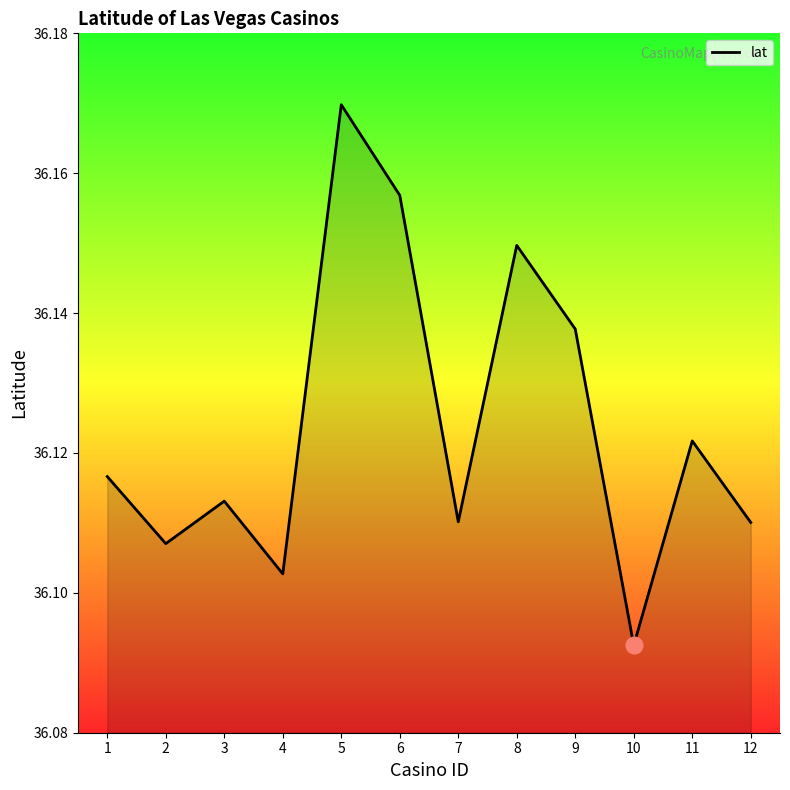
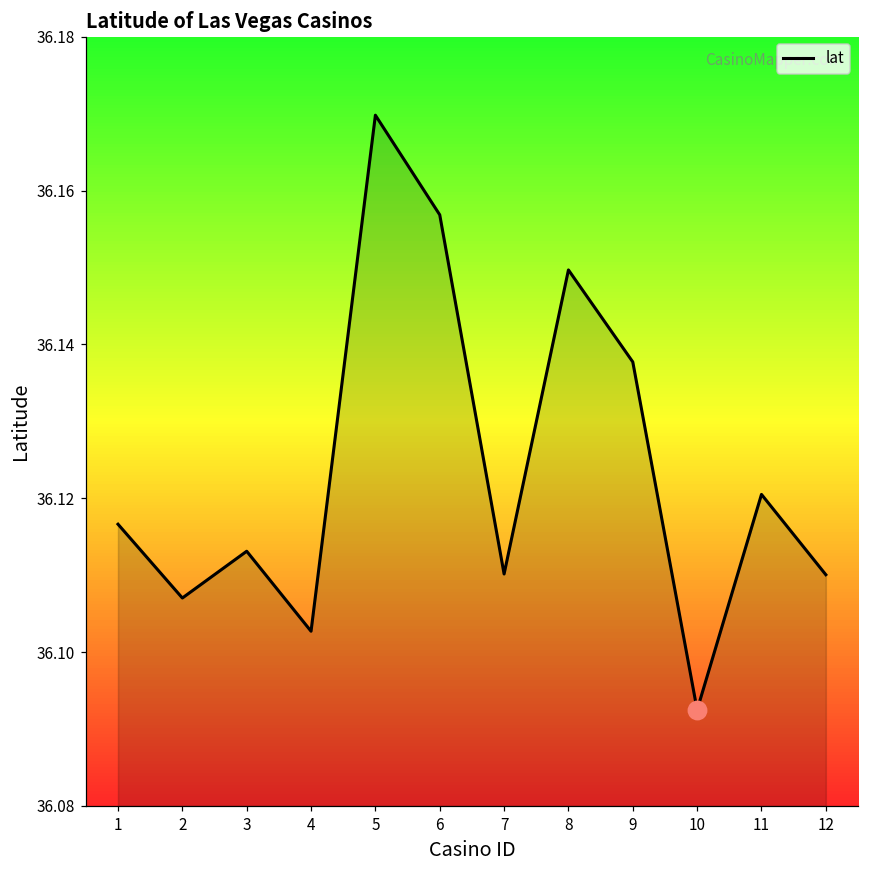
lat, 11: 36.122 -> 36.121
